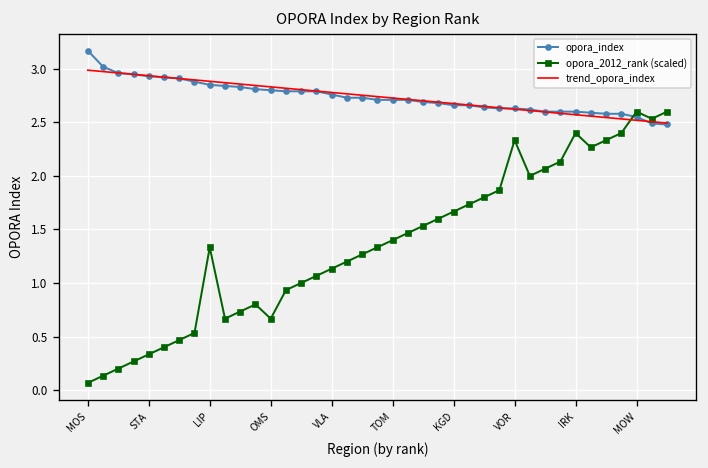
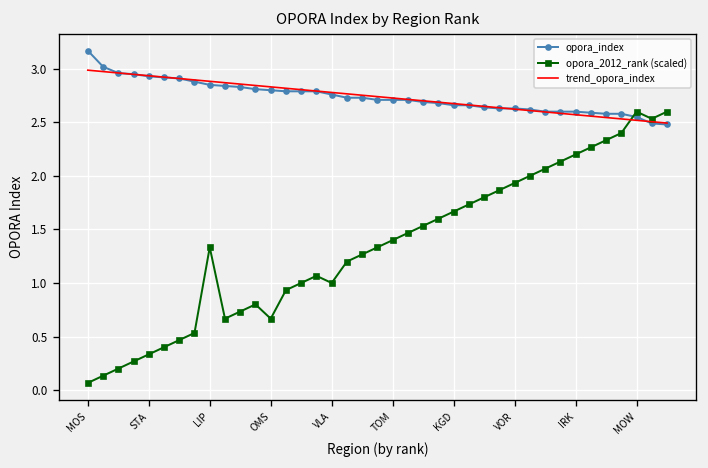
opora_2012_rank (scaled), VLA: 1.1 -> 1.0
opora_2012_rank (scaled), VOR: 2.3 -> 1.9
opora_2012_rank (scaled), IRK: 2.4 -> 2.2
